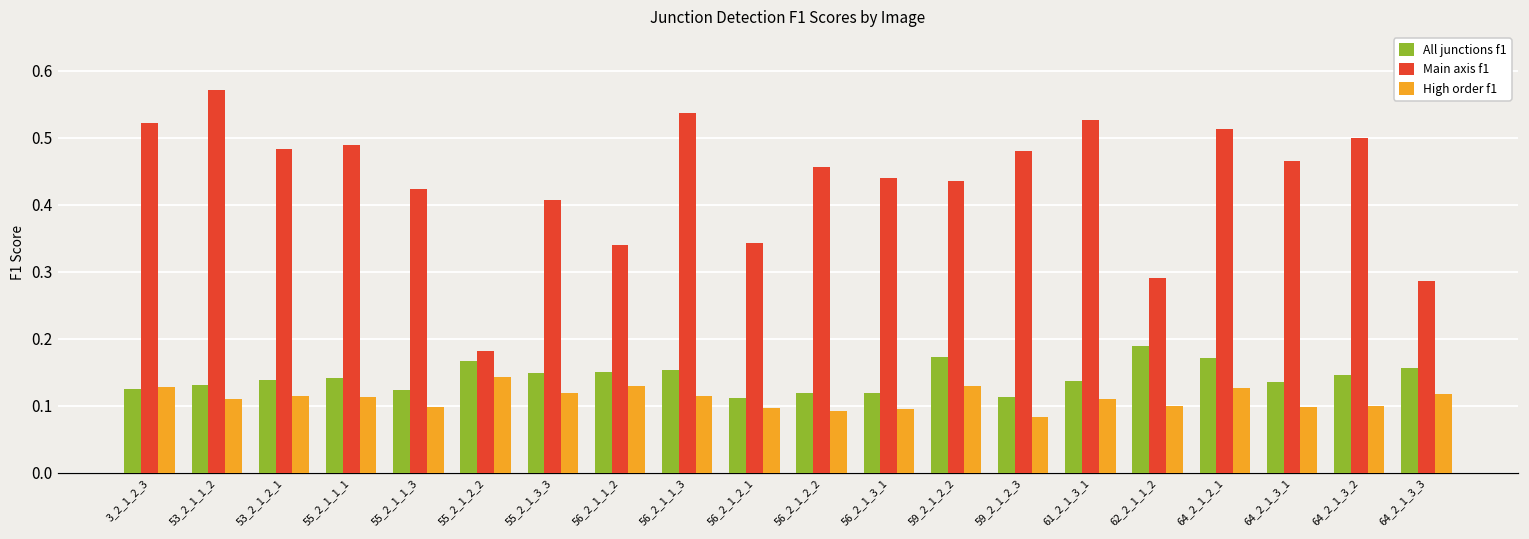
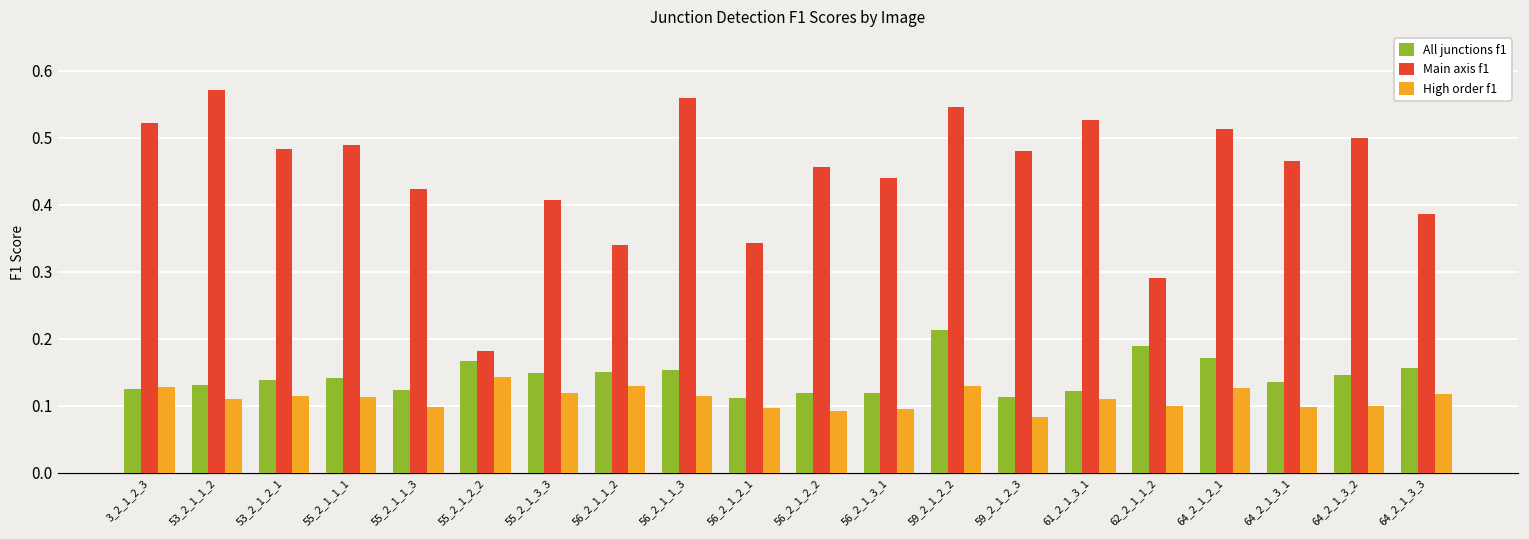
Main axis f1, 56_2_1_1_3: 0.54 -> 0.56
All junctions f1, 59_2_1_2_2: 0.17 -> 0.21
Main axis f1, 59_2_1_2_2: 0.44 -> 0.55
All junctions f1, 61_2_1_3_1: 0.14 -> 0.12
Main axis f1, 64_2_1_3_3: 0.29 -> 0.39
